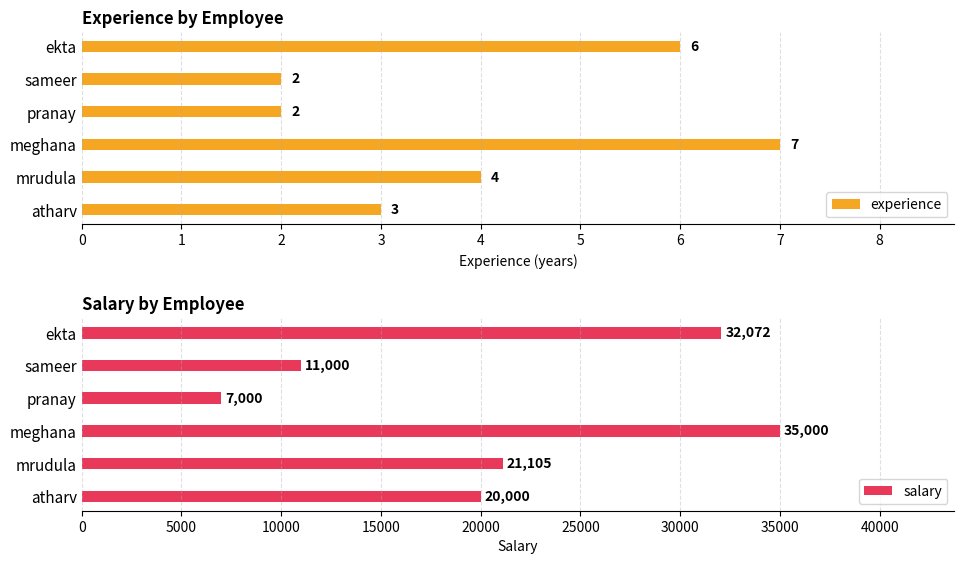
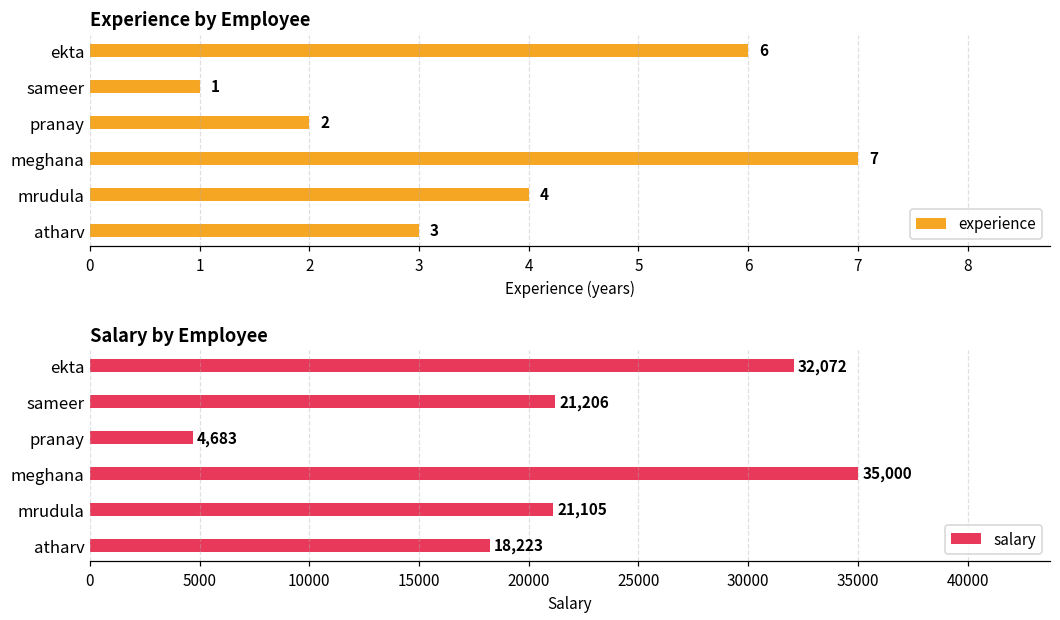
Experience by Employee, sameer: 2 -> 1
Salary by Employee, sameer: 11,000 -> 21,206
Salary by Employee, pranay: 7,000 -> 4,683
Salary by Employee, atharv: 20,000 -> 18,223
